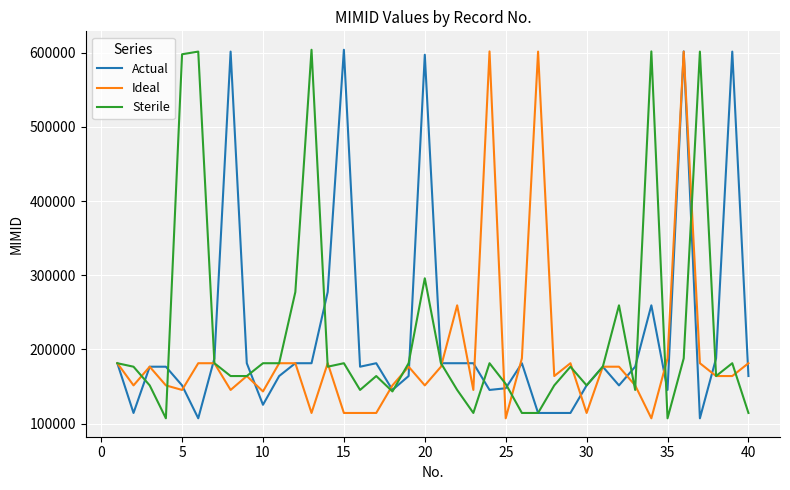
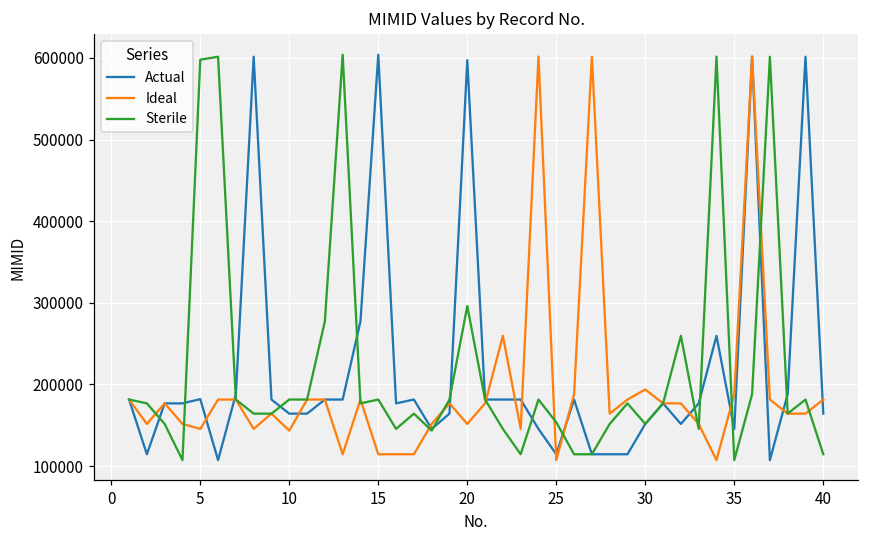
Actual, 5: 150000 -> 180000
Actual, 10: 130000 -> 160000
Actual, 25: 150000 -> 110000
Ideal, 30: 110000 -> 190000
